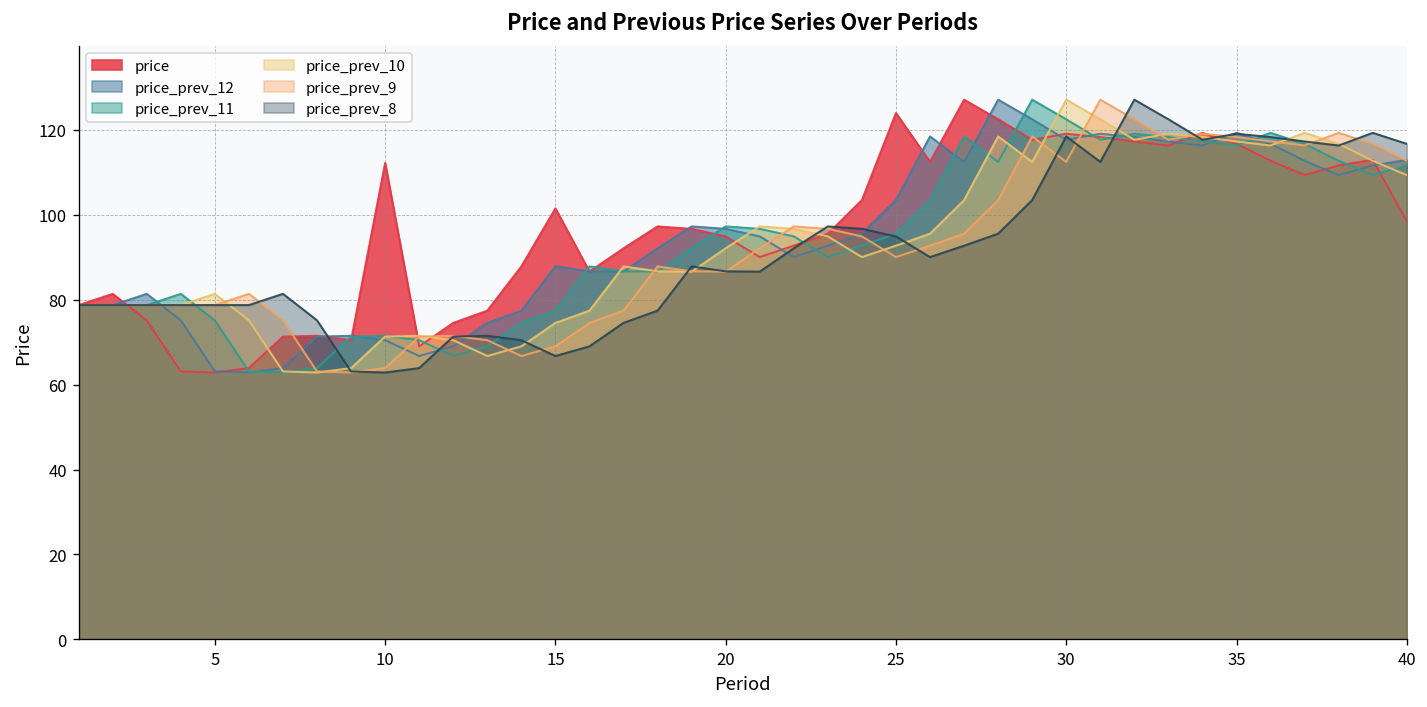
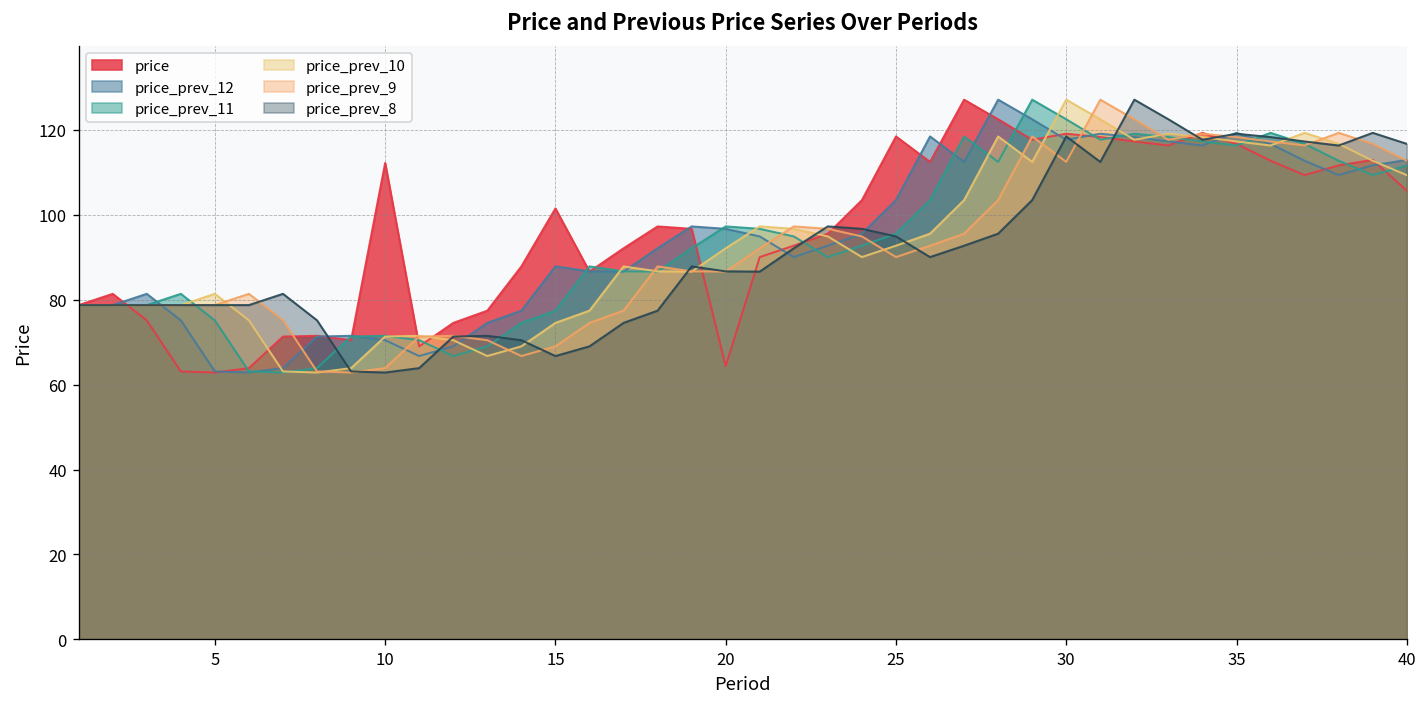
price, 20: 95 -> 64
price, 25: 124 -> 118
price, 40: 98 -> 106
